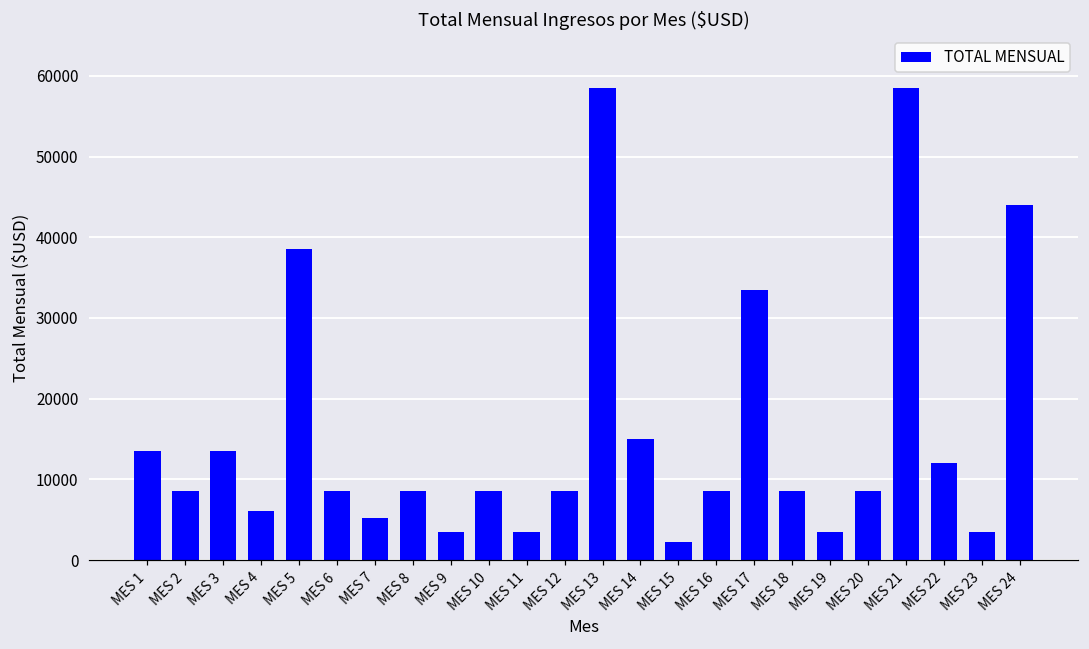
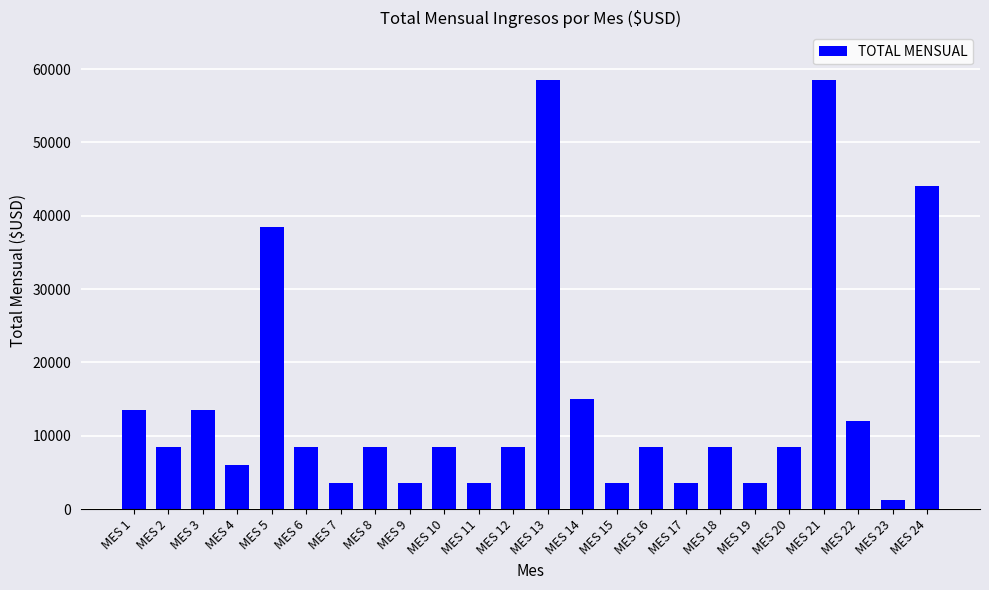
MES 7: 5000 -> 4000
MES 15: 2000 -> 4000
MES 17: 33000 -> 4000
MES 23: 4000 -> 1000
